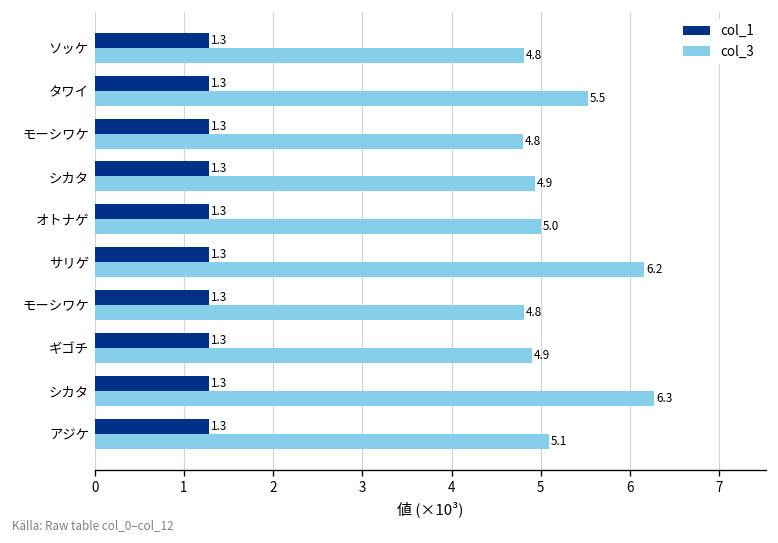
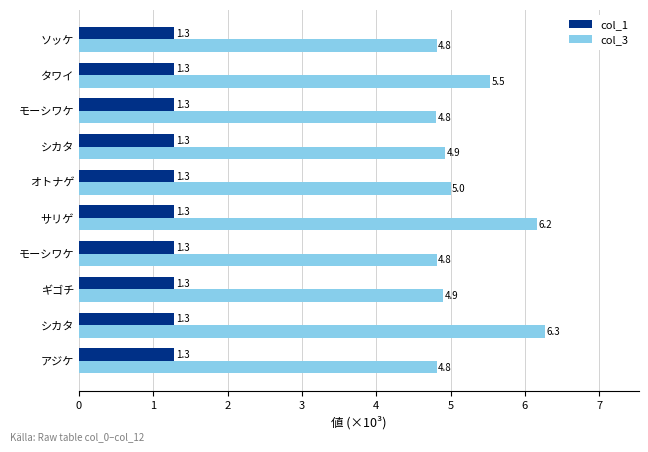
col_3, アジケ: 5.1 -> 4.8
